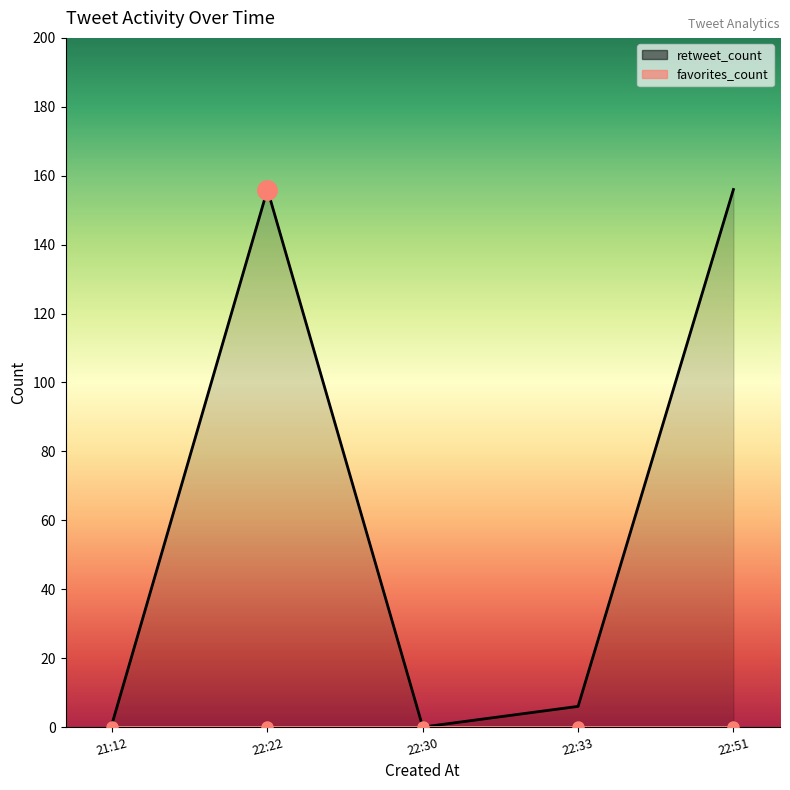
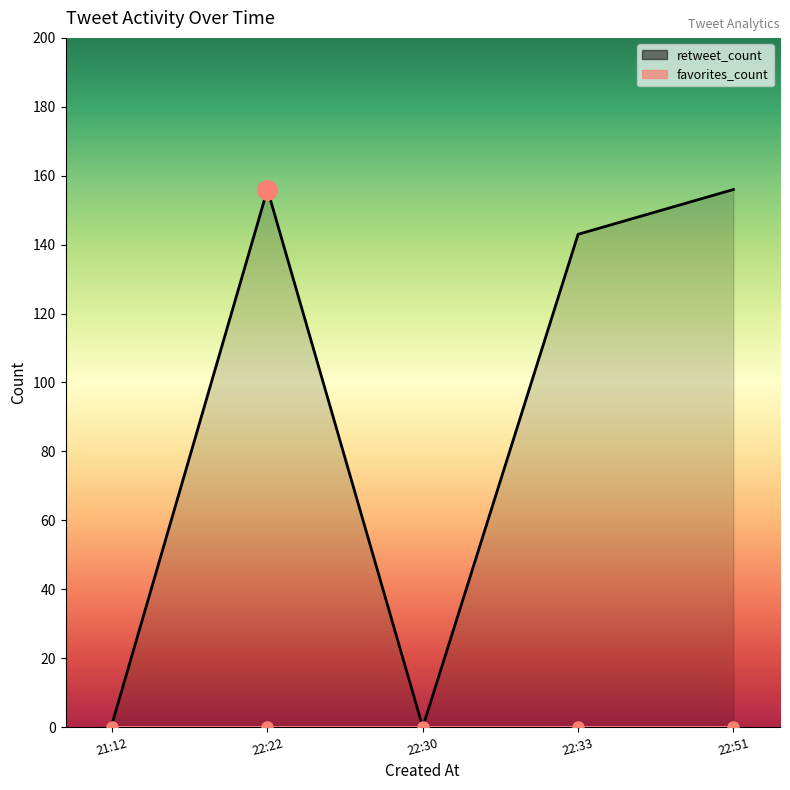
retweet_count, 22:33: 6 -> 143
